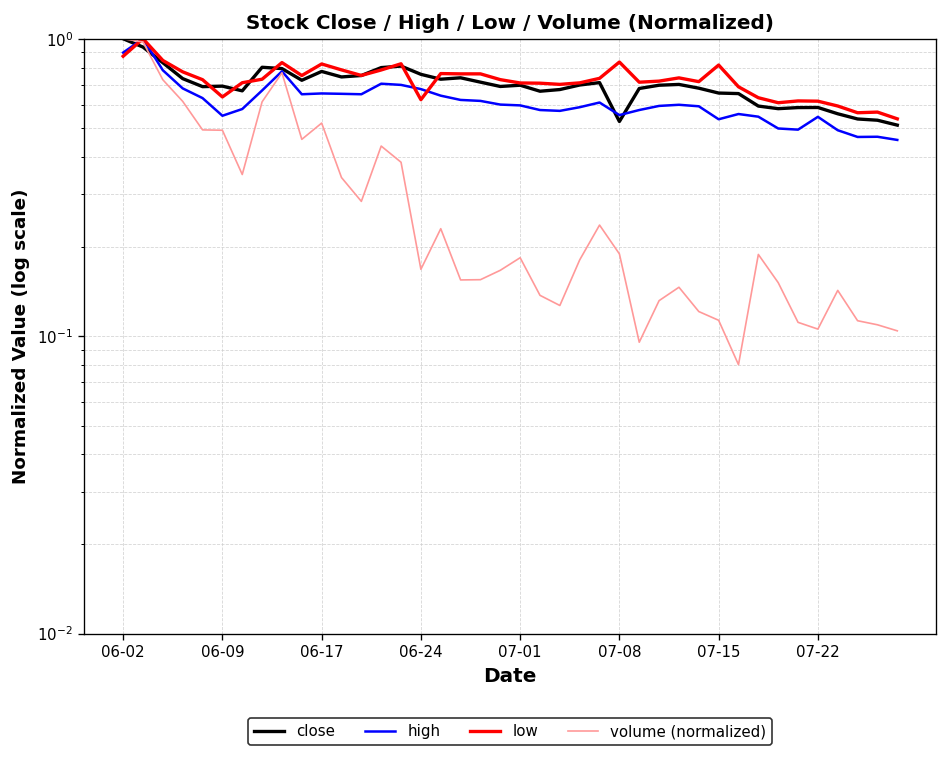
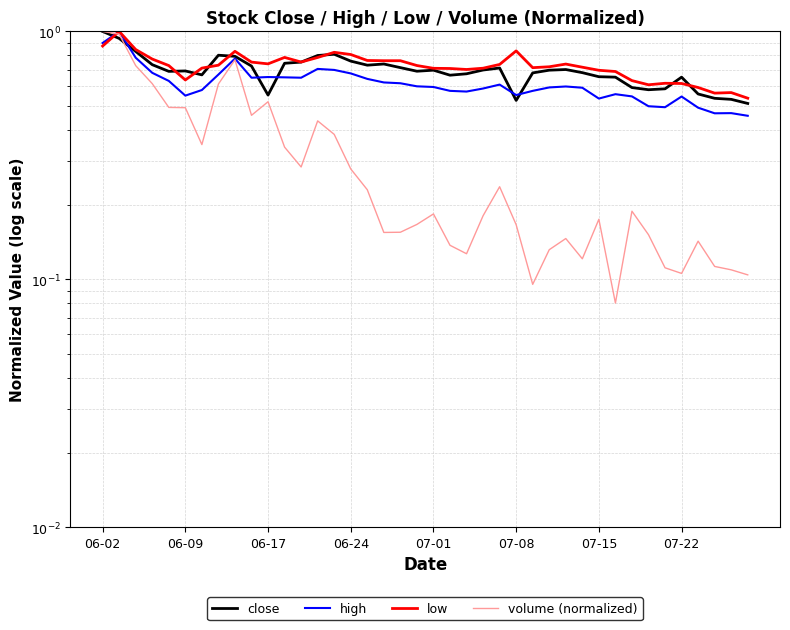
close, 06-17: 0.78 -> 0.55
low, 06-17: 0.82 -> 0.74
low, 06-24: 0.62 -> 0.81
volume (normalized), 06-24: 0.17 -> 0.28
volume (normalized), 07-08: 0.19 -> 0.17
low, 07-15: 0.82 -> 0.70
volume (normalized), 07-15: 0.11 -> 0.17
close, 07-22: 0.59 -> 0.65
